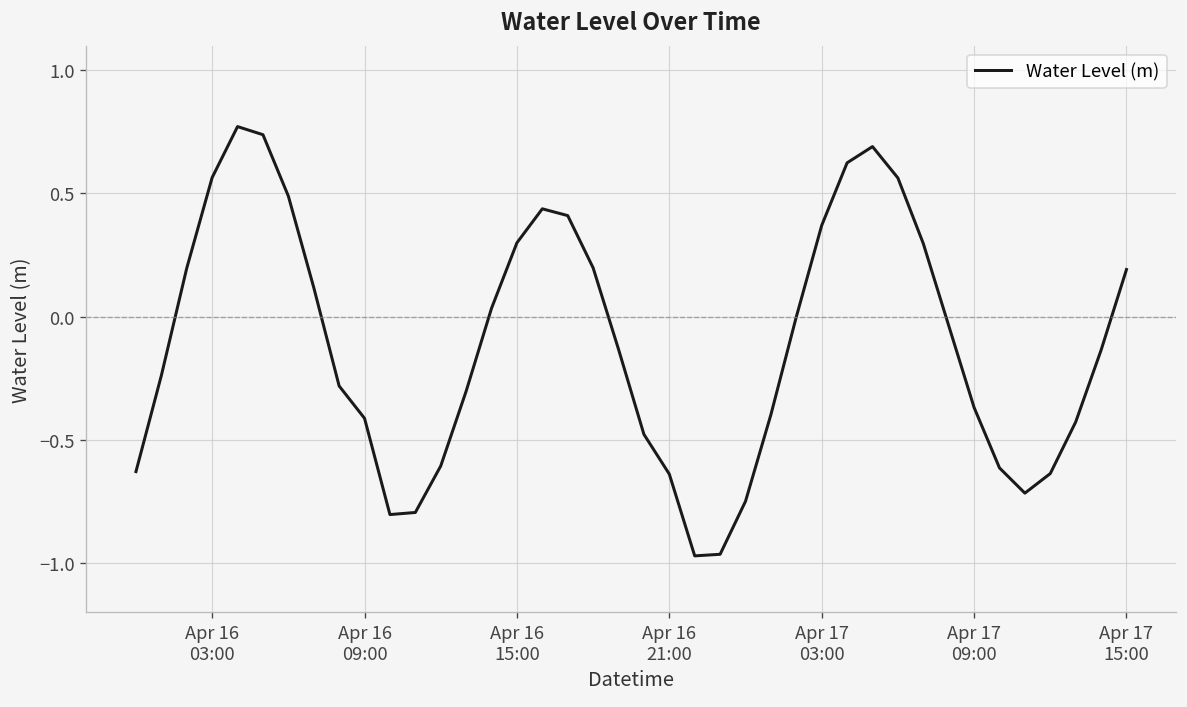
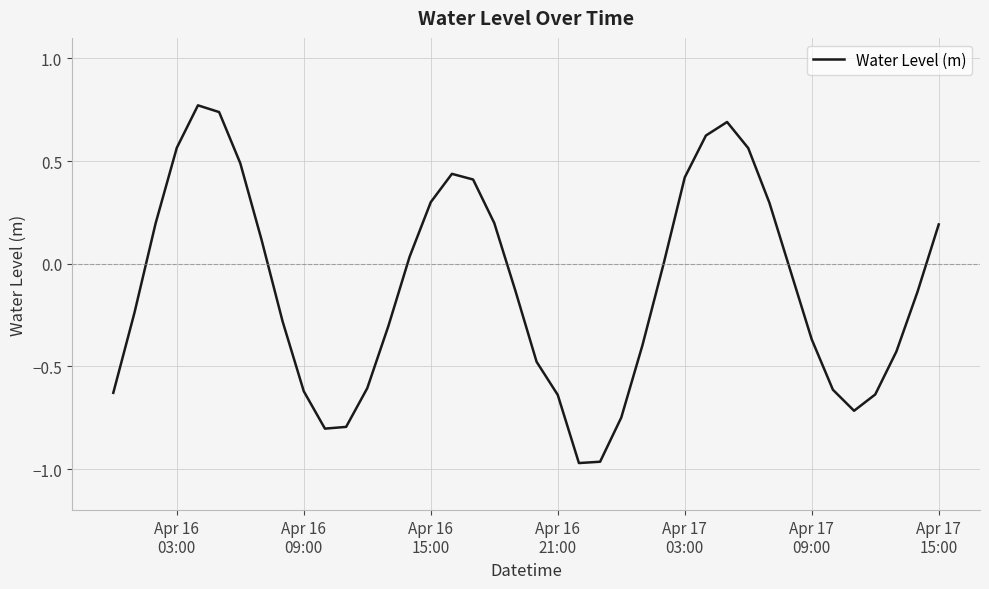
Apr 16 09:00: -0.41 -> -0.62
Apr 17 03:00: 0.37 -> 0.42
